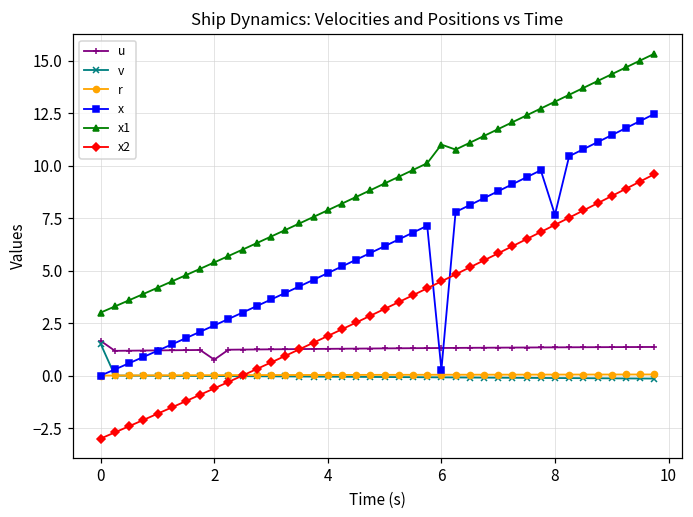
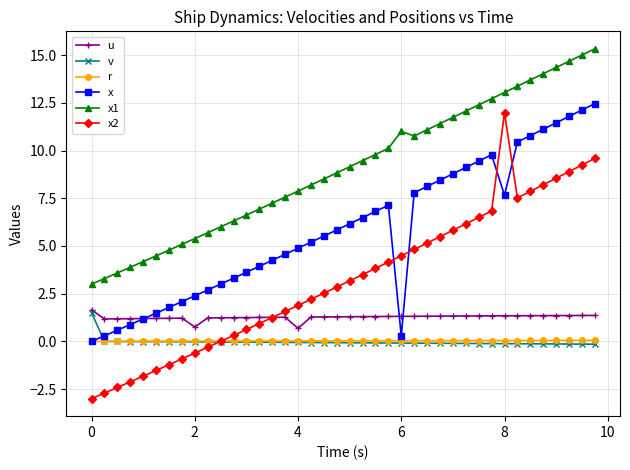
u, 4: 1.3 -> 0.7
x2, 8: 7.2 -> 12.0
